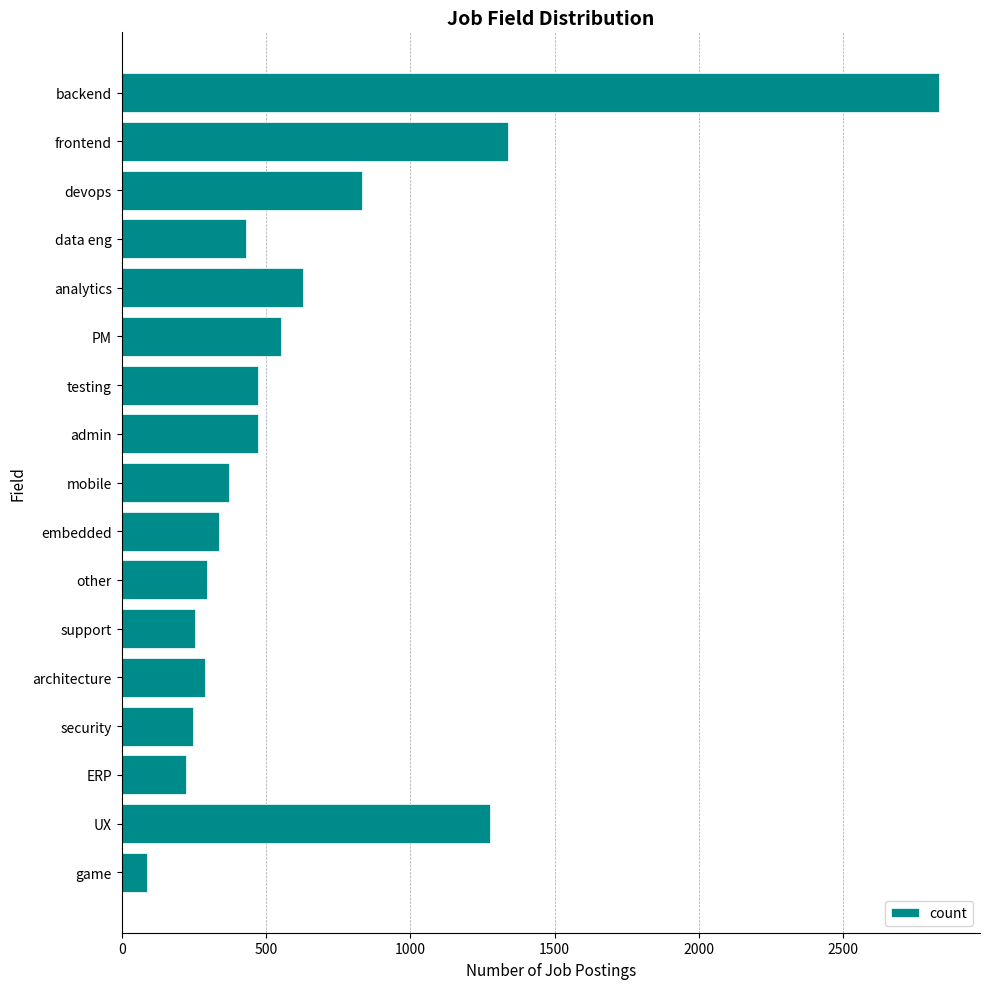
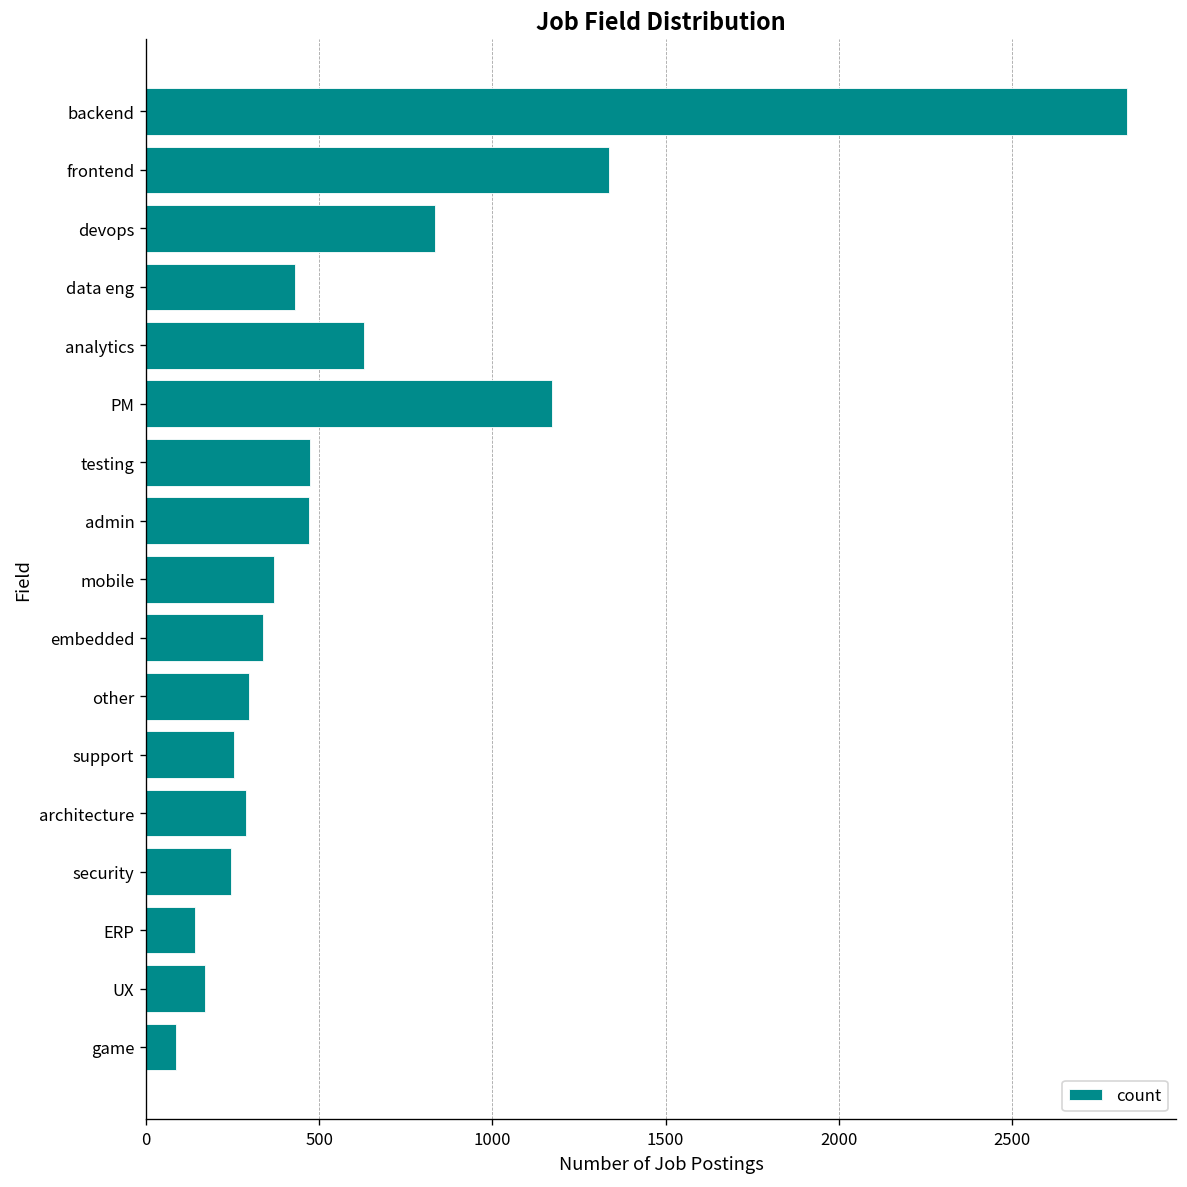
PM: 550 -> 1170
ERP: 220 -> 140
UX: 1280 -> 170
